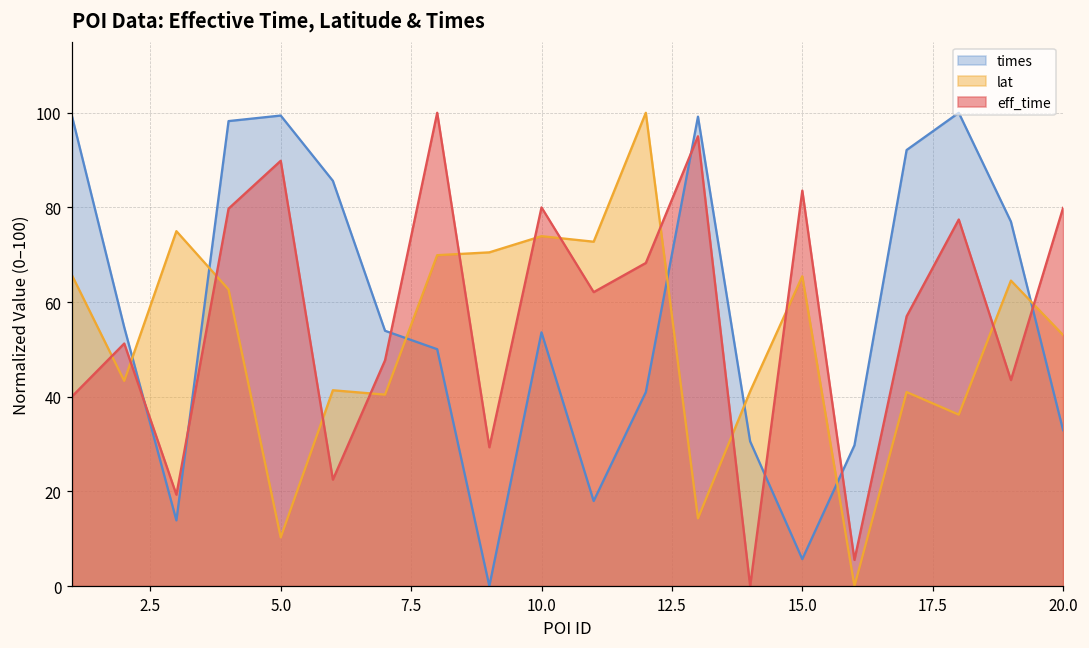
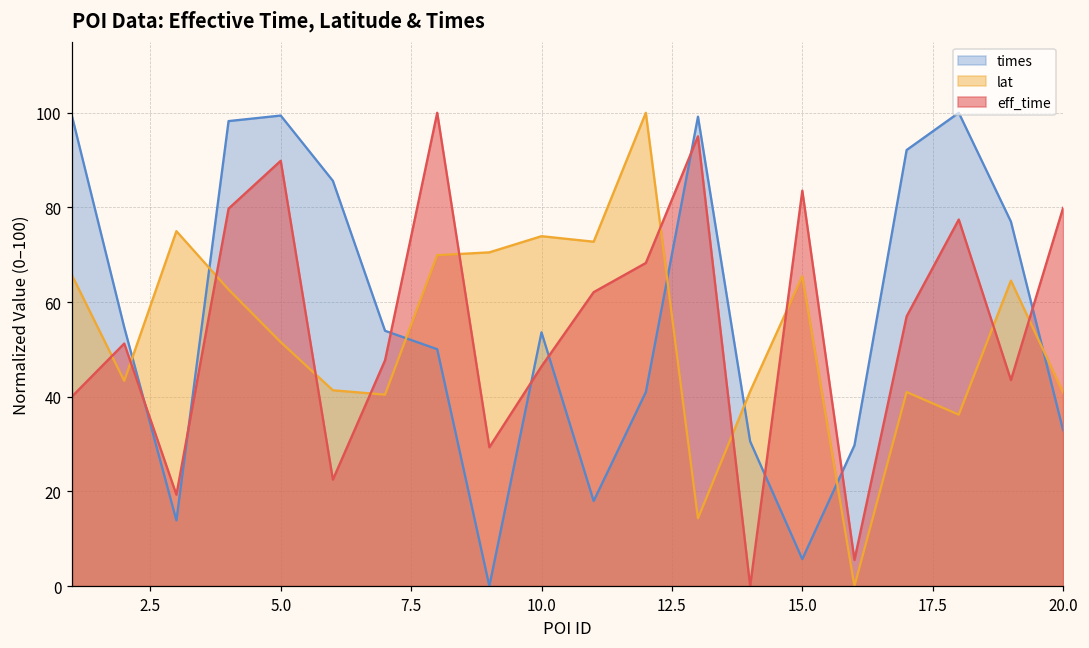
lat, 5.0: 10 -> 52
eff_time, 10.0: 80 -> 46
lat, 20.0: 53 -> 41
